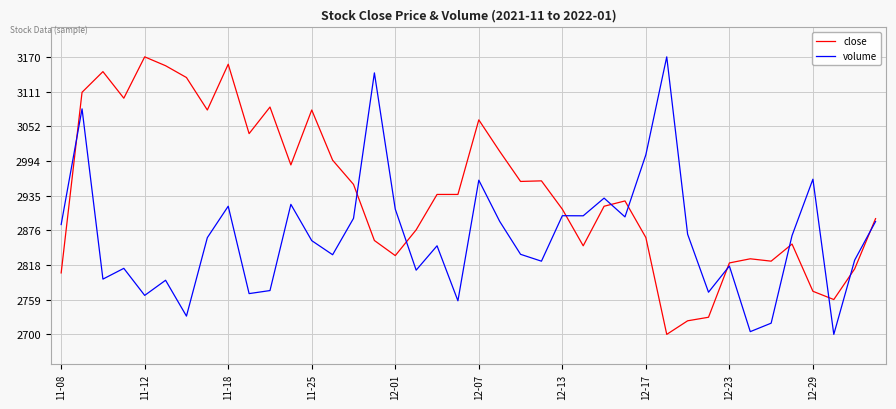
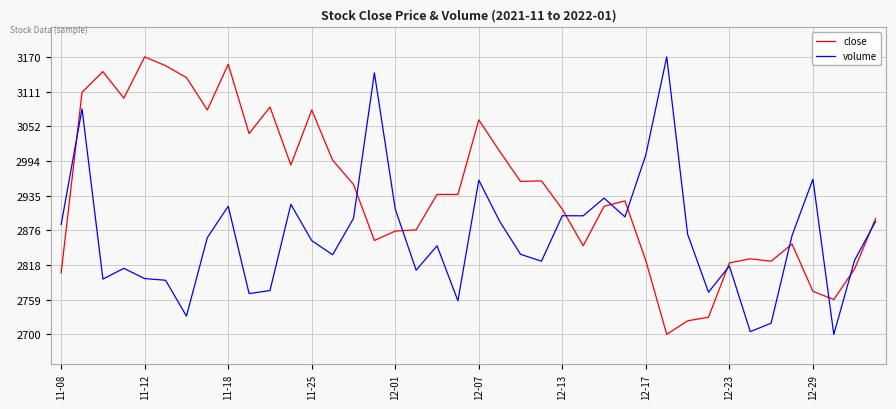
volume, 11-12: 2770 -> 2790
close, 12-01: 2830 -> 2880
close, 12-17: 2860 -> 2820
